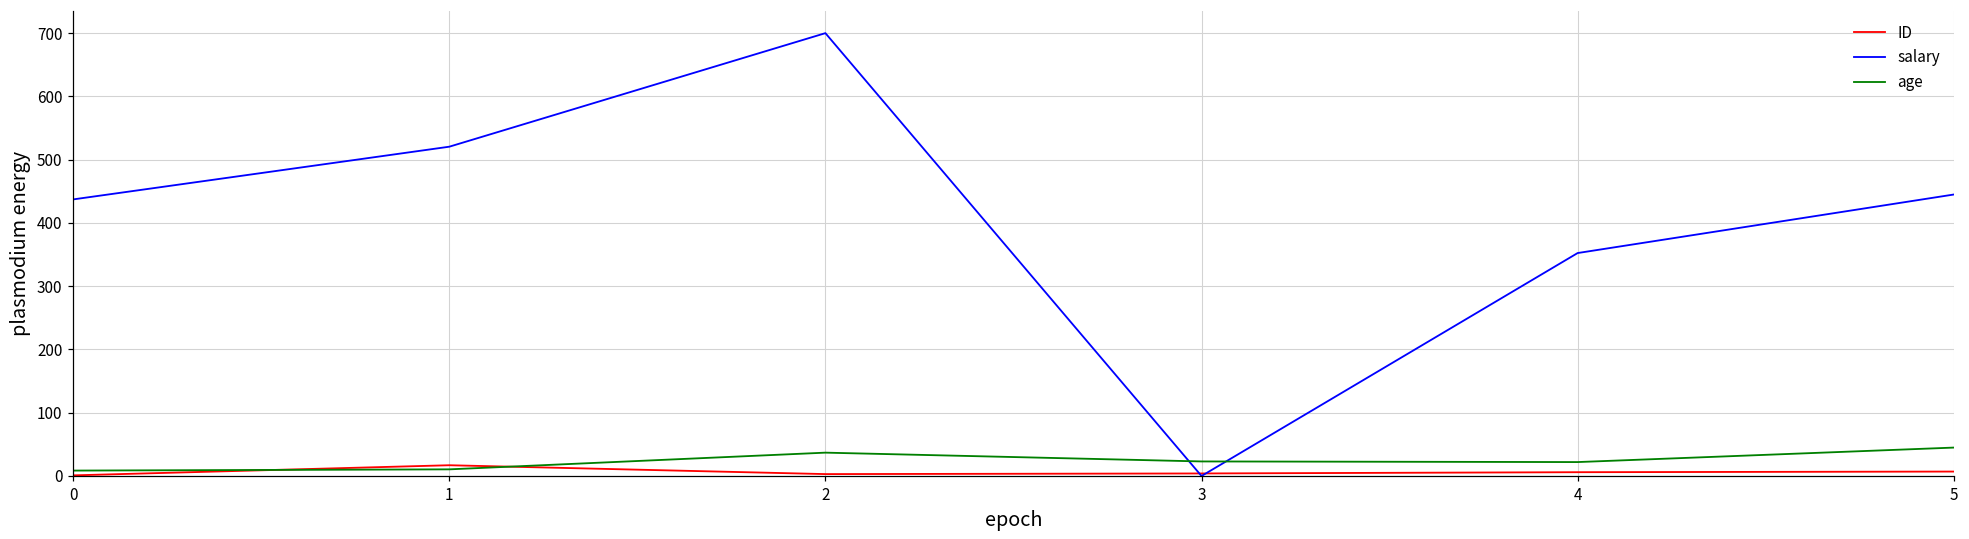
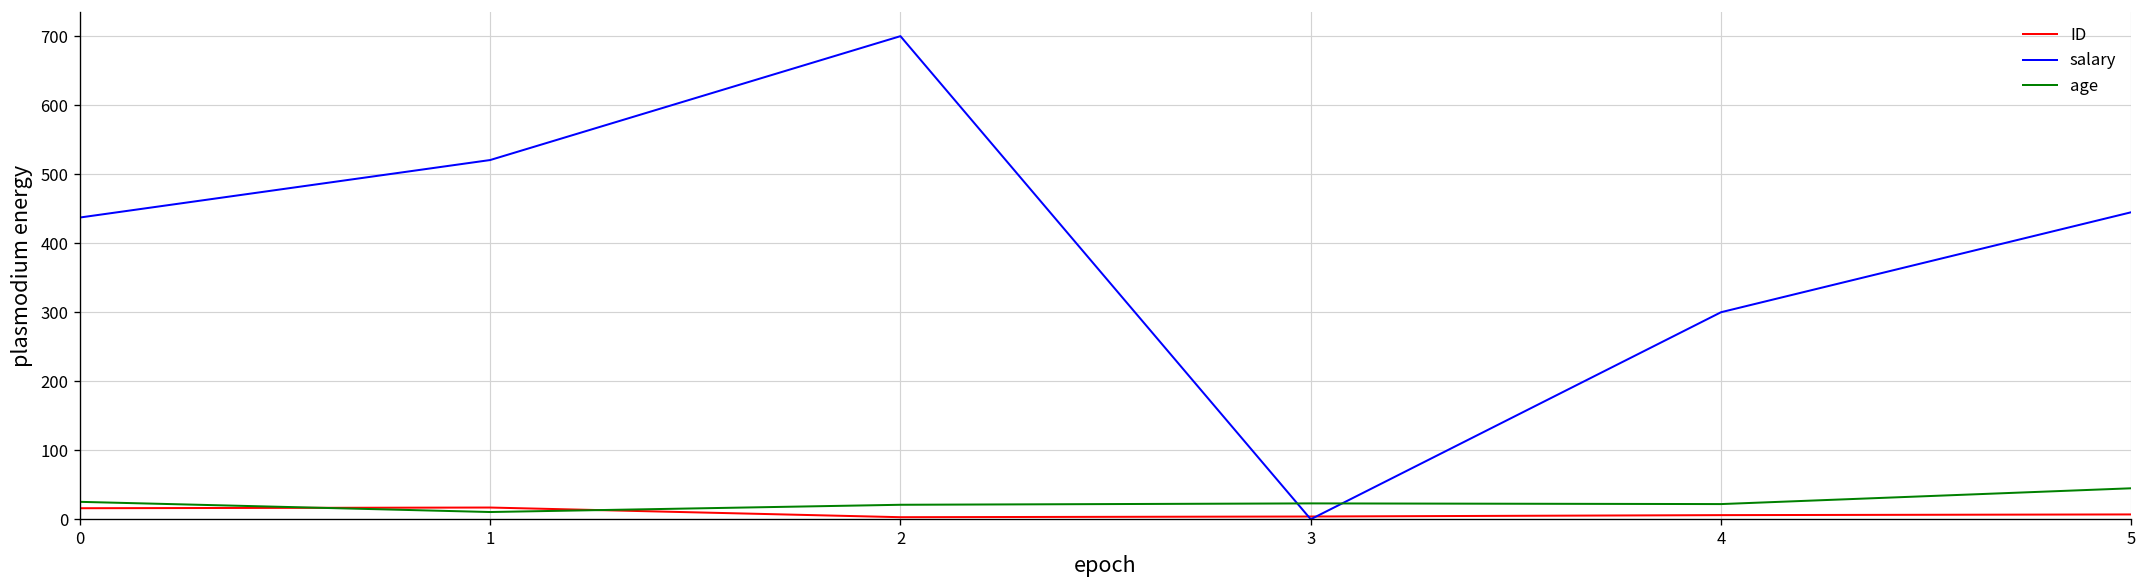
ID, 0: 0 -> 20
age, 0: 10 -> 30
age, 2: 40 -> 20
salary, 4: 350 -> 300
